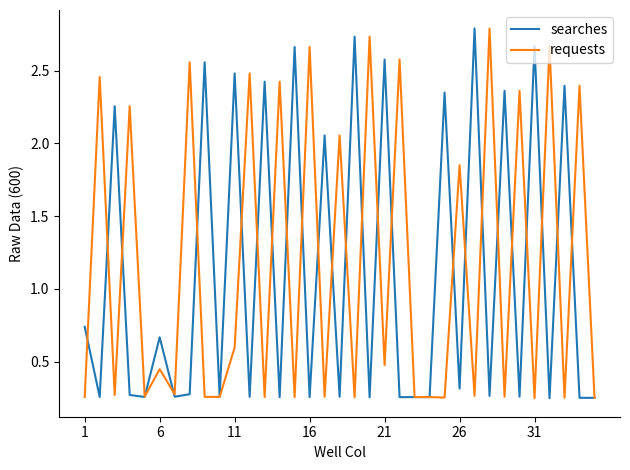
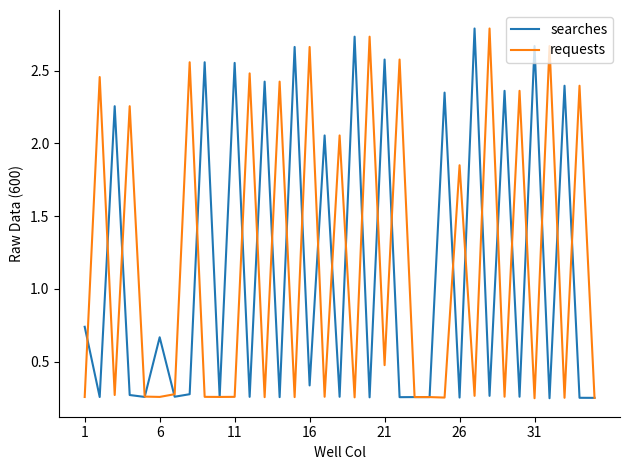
requests, 6: 0.45 -> 0.26
searches, 11: 2.48 -> 2.55
requests, 11: 0.60 -> 0.26
searches, 16: 0.26 -> 0.34
searches, 26: 0.31 -> 0.25
